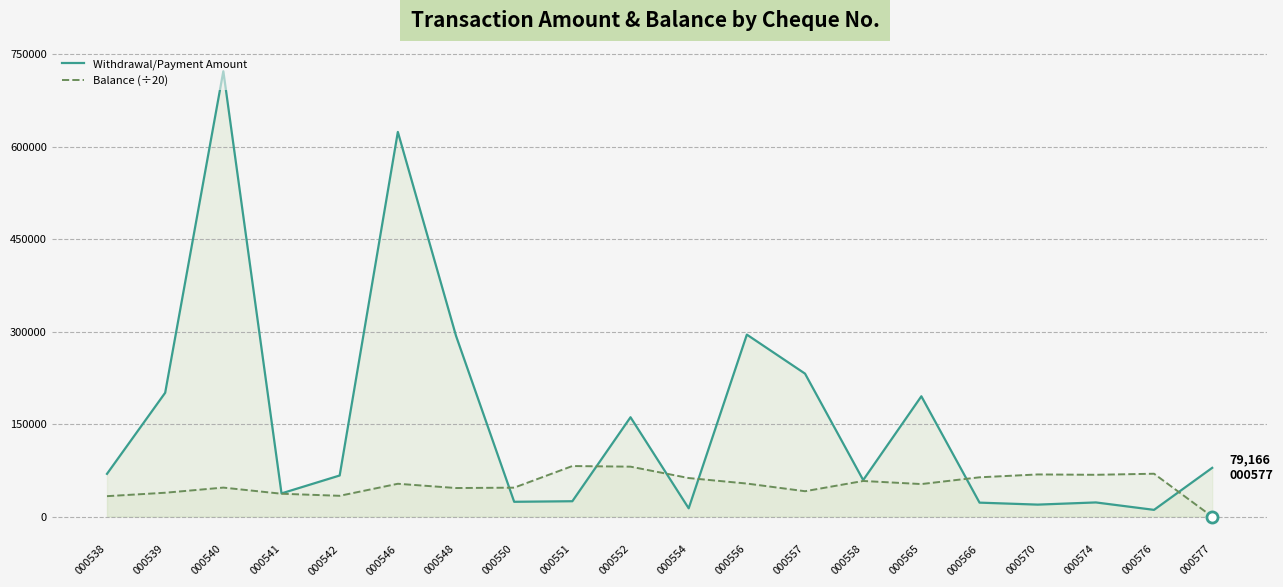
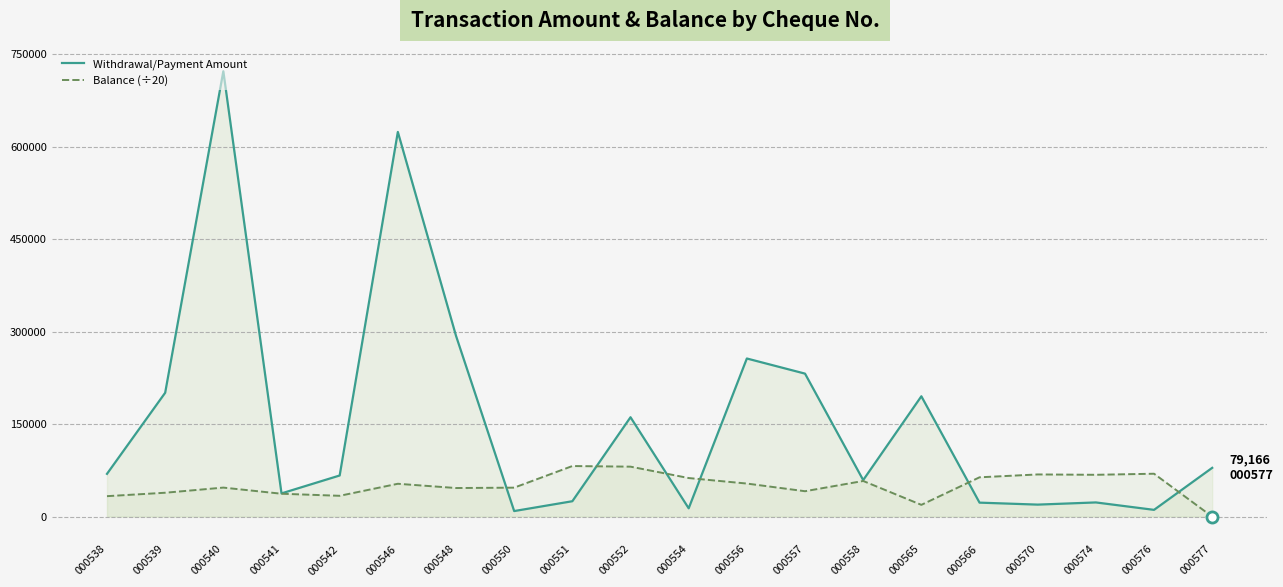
Withdrawal/Payment Amount, 000550: 20000 -> 10000
Withdrawal/Payment Amount, 000556: 300000 -> 260000
Balance (÷20), 000565: 50000 -> 20000
